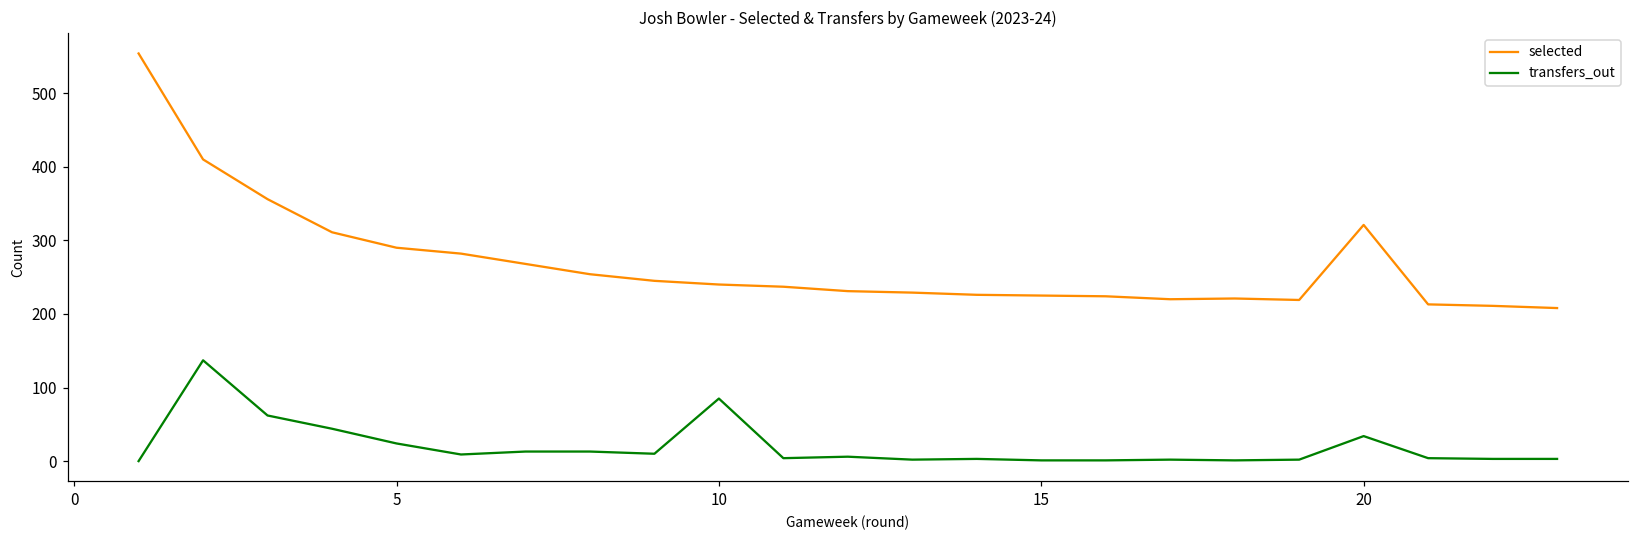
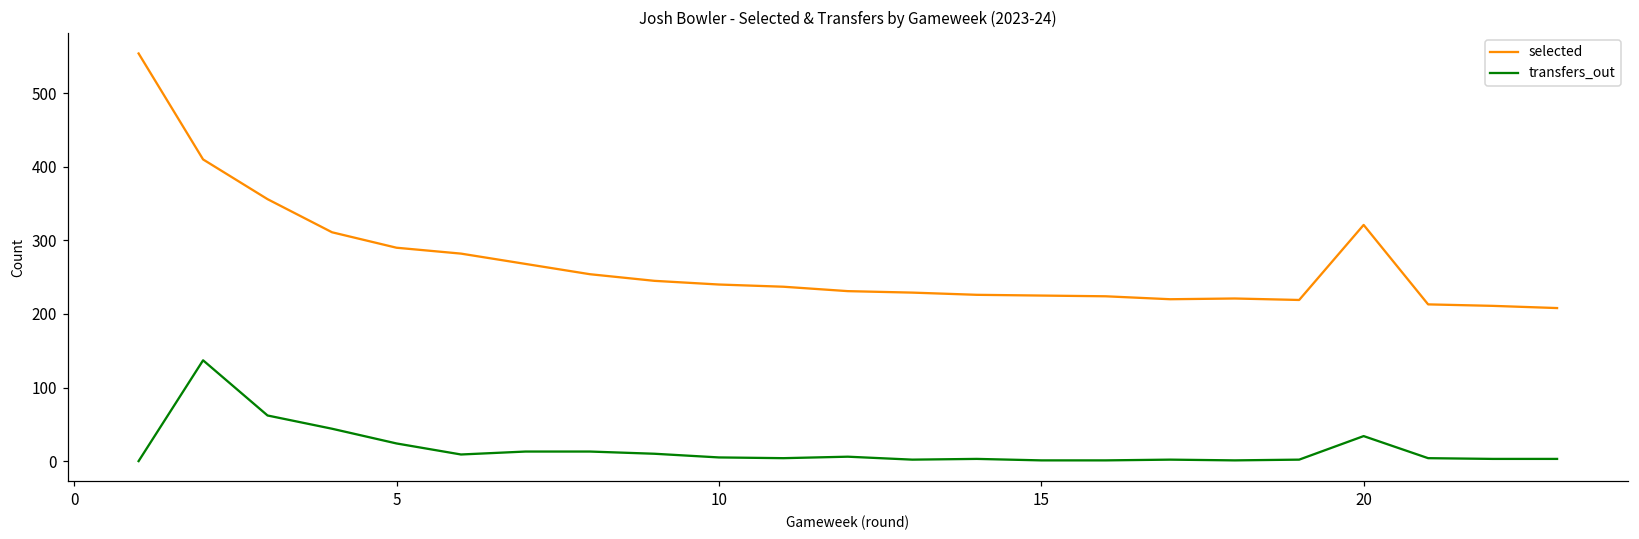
transfers_out, 10: 90 -> 10
